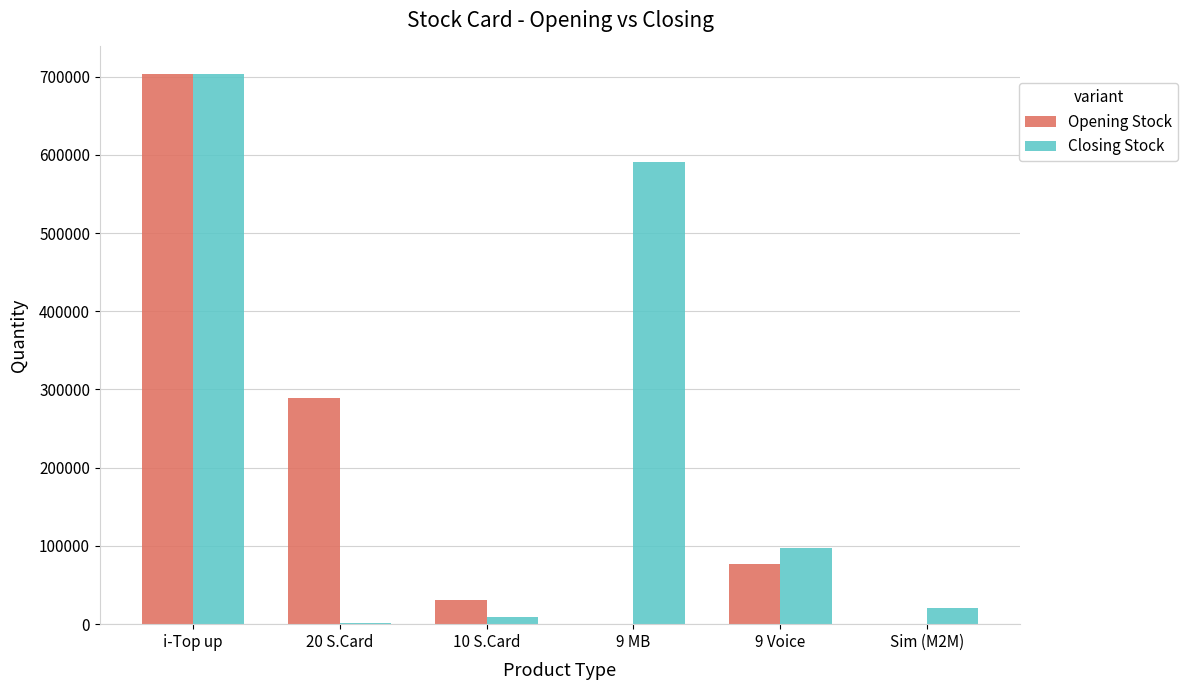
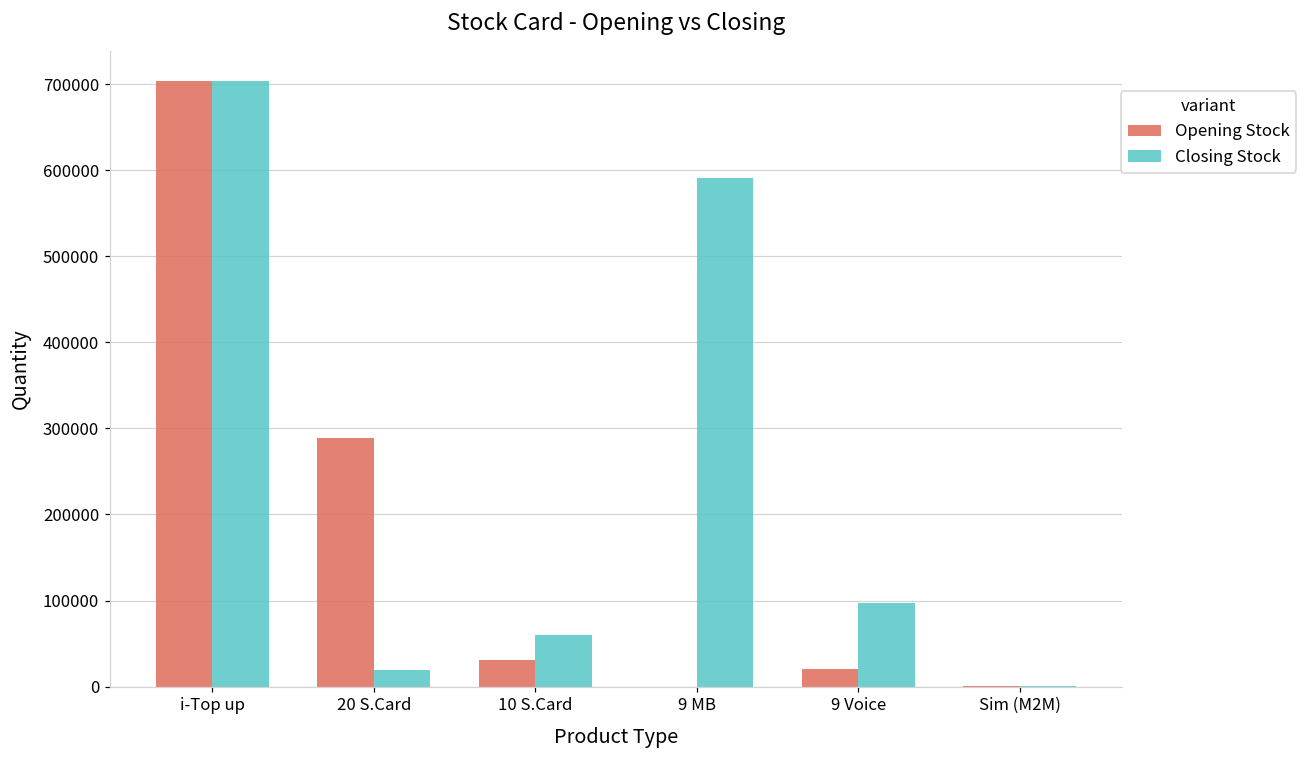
Closing Stock, 20 S.Card: 0 -> 20000
Closing Stock, 10 S.Card: 10000 -> 60000
Opening Stock, 9 Voice: 80000 -> 20000
Closing Stock, Sim (M2M): 20000 -> 0
